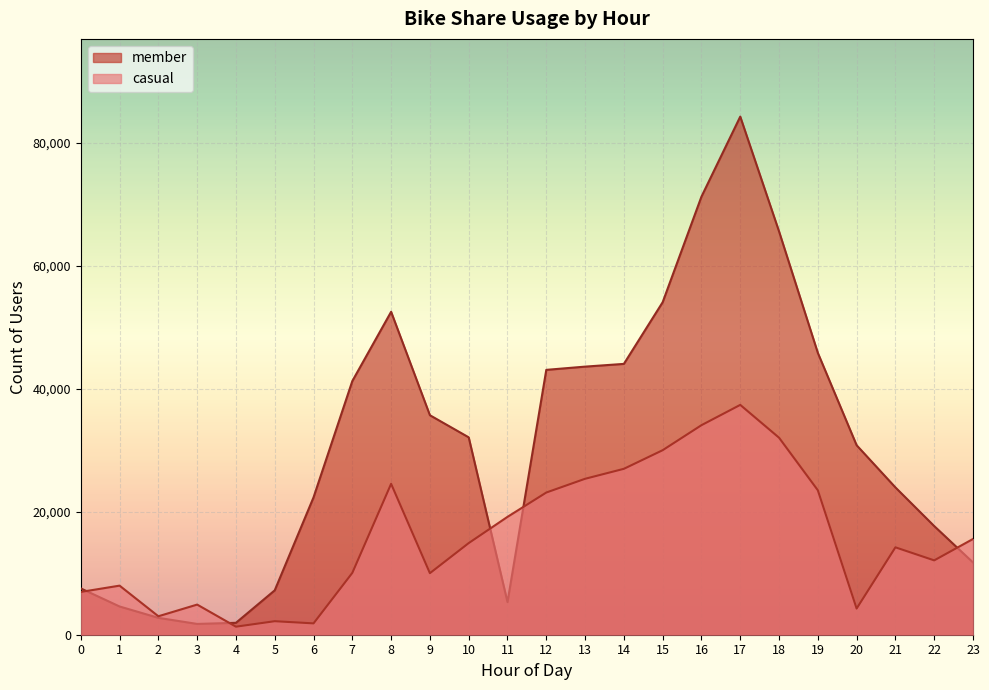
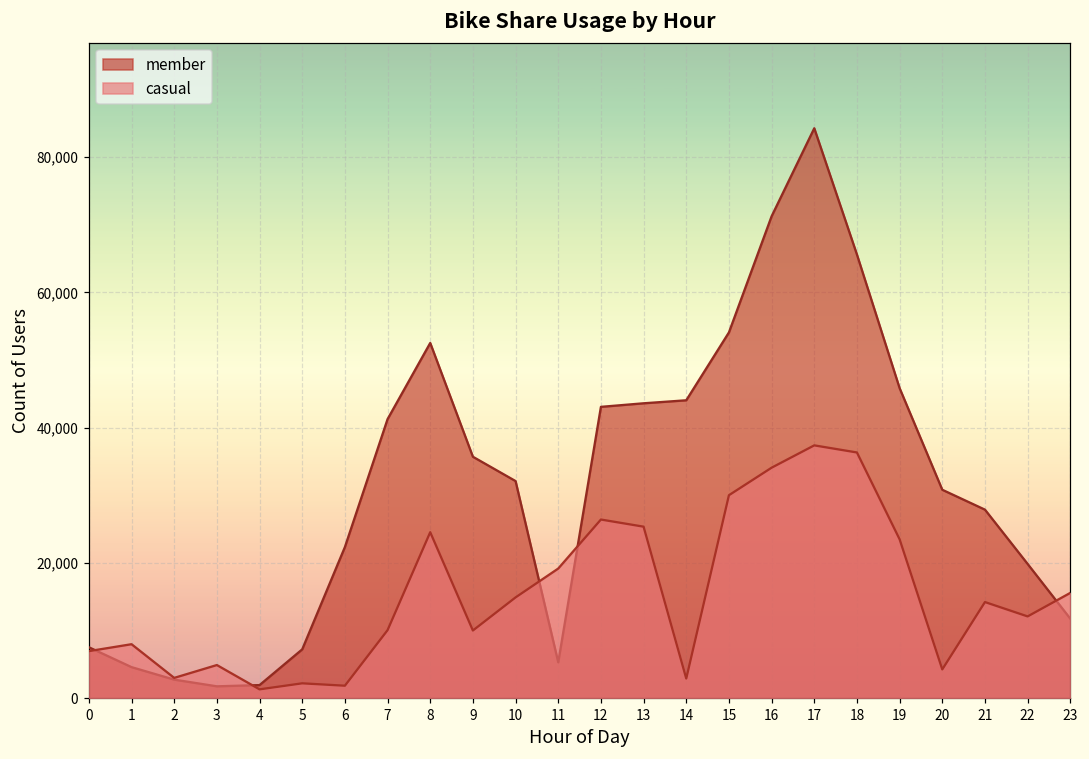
casual, 12: 23,000 -> 26,000
casual, 14: 27,000 -> 3,000
casual, 18: 32,000 -> 36,000
member, 21: 24,000 -> 28,000
member, 22: 18,000 -> 20,000
